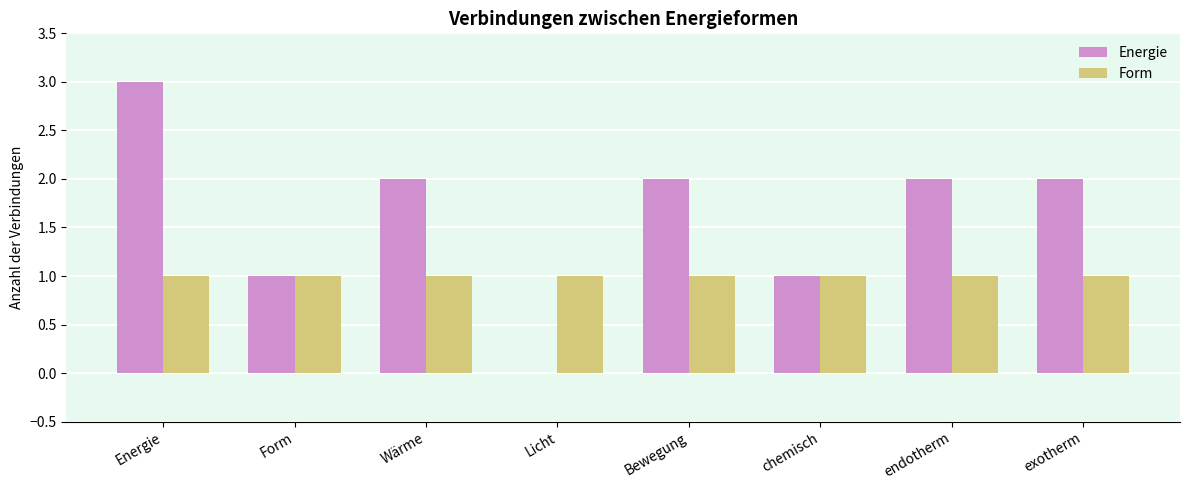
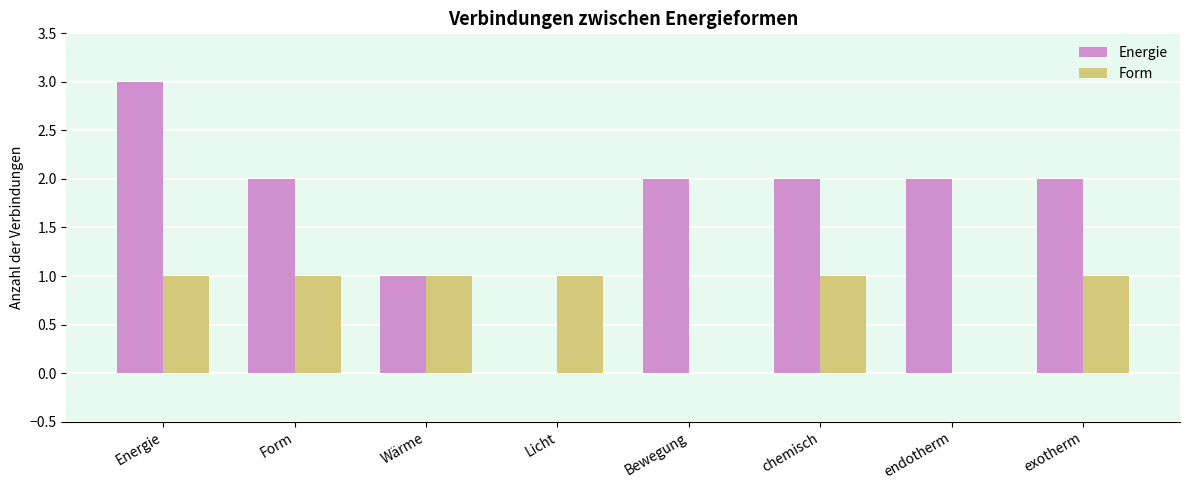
Energie, Form: 1 -> 2
Energie, Wärme: 2 -> 1
Form, Bewegung: 1 -> 0
Energie, chemisch: 1 -> 2
Form, endotherm: 1 -> 0
